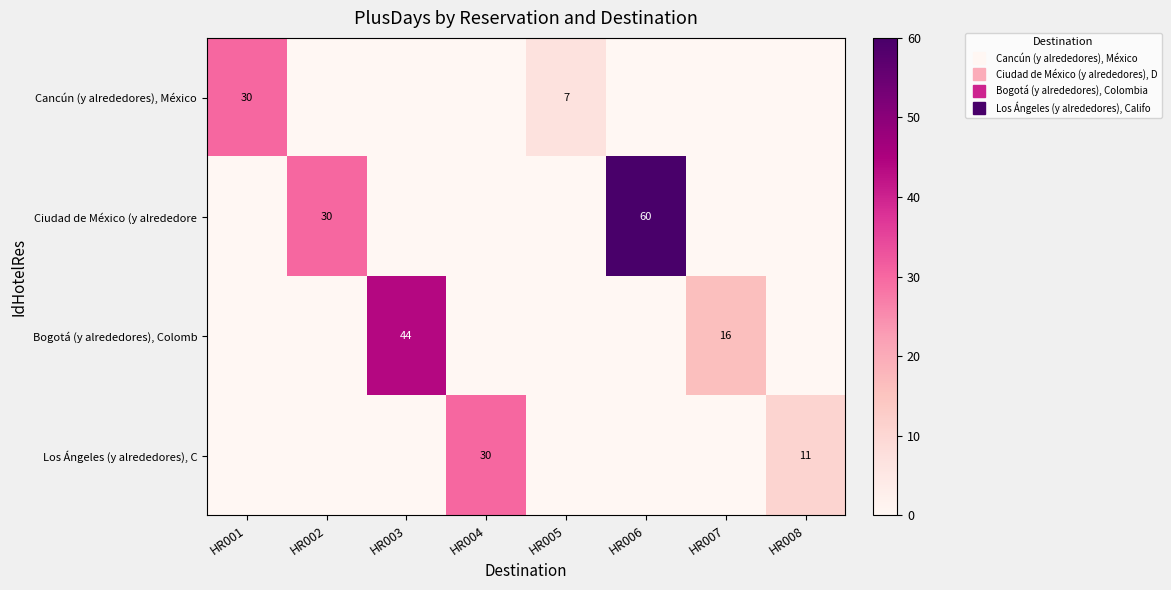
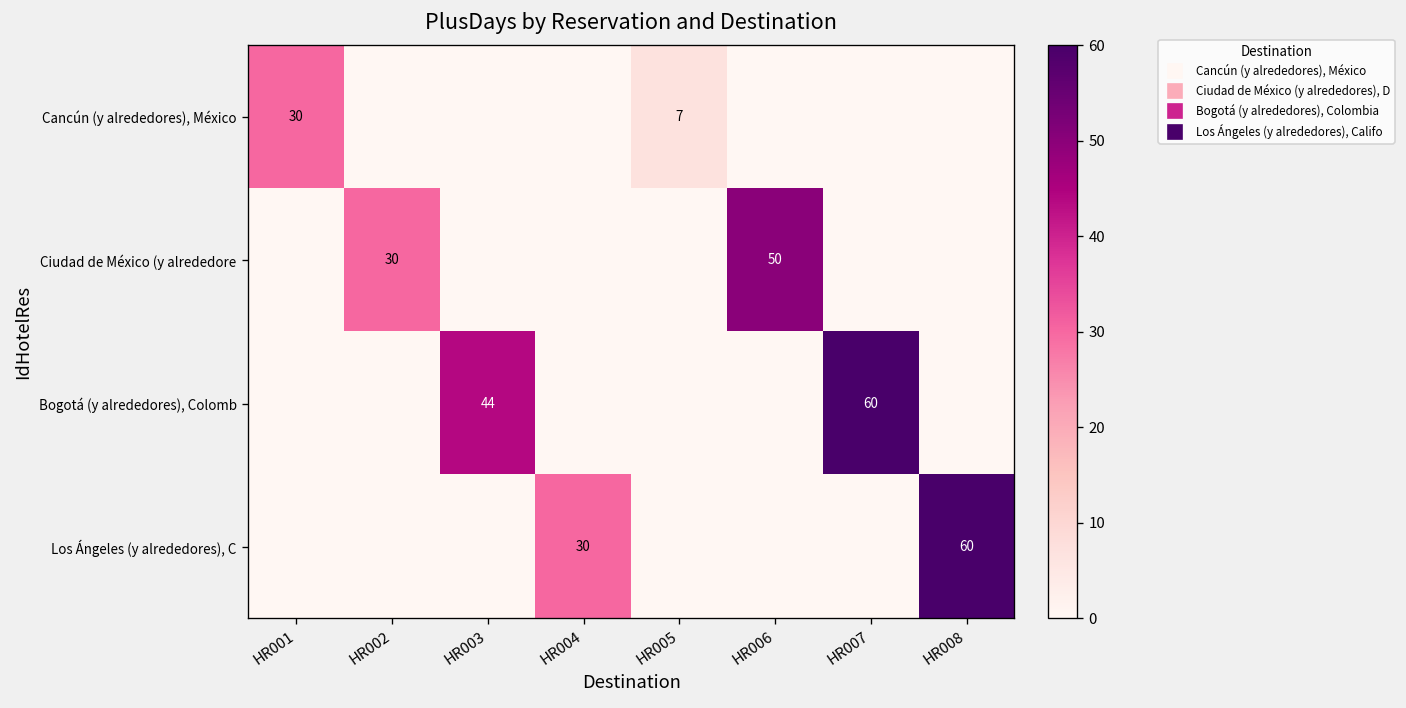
Ciudad de México (y alrededore, HR006: 60 -> 50
Bogotá (y alrededores), Colomb, HR007: 16 -> 60
Los Ángeles (y alrededores), C, HR008: 11 -> 60
